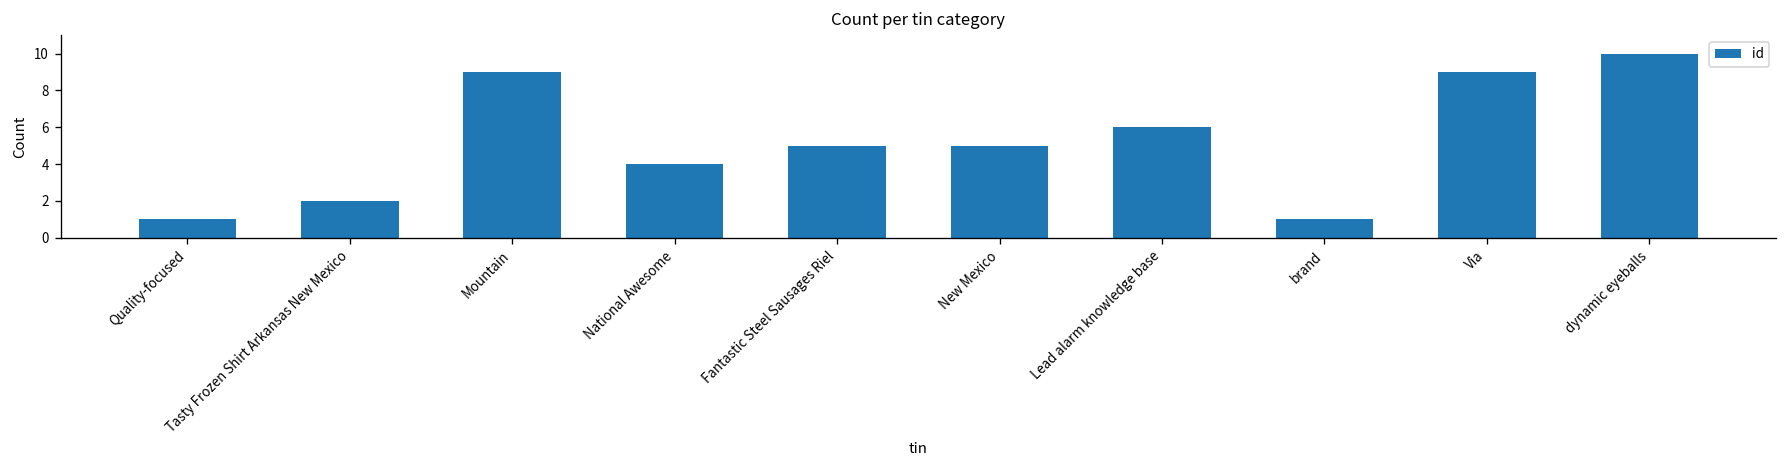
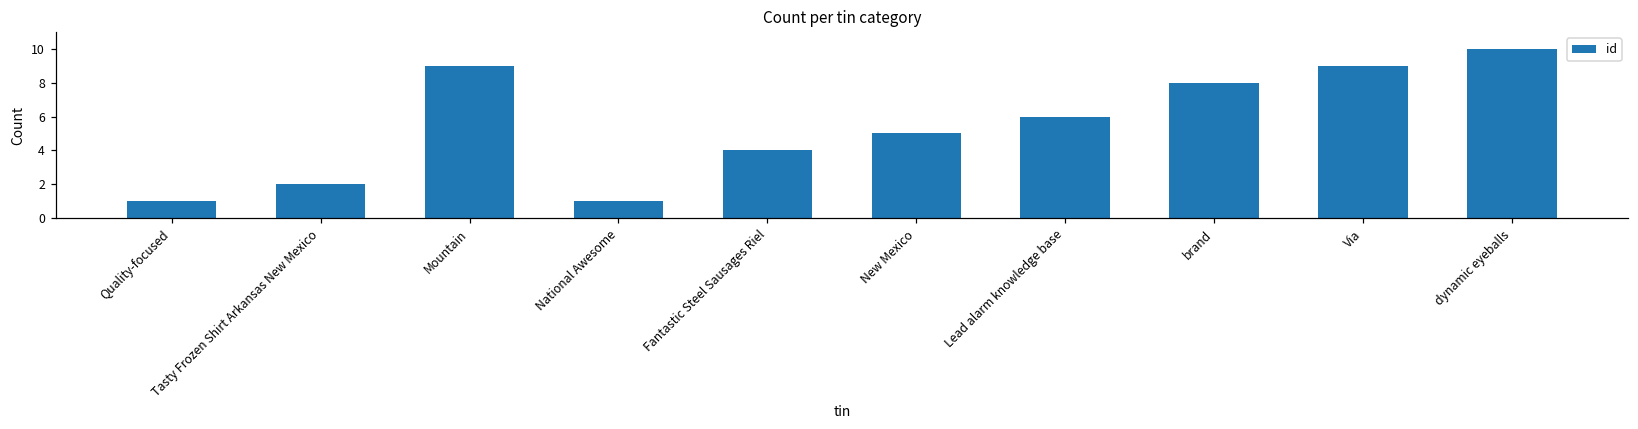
National Awesome: 4 -> 1
Fantastic Steel Sausages Riel: 5 -> 4
brand: 1 -> 8
